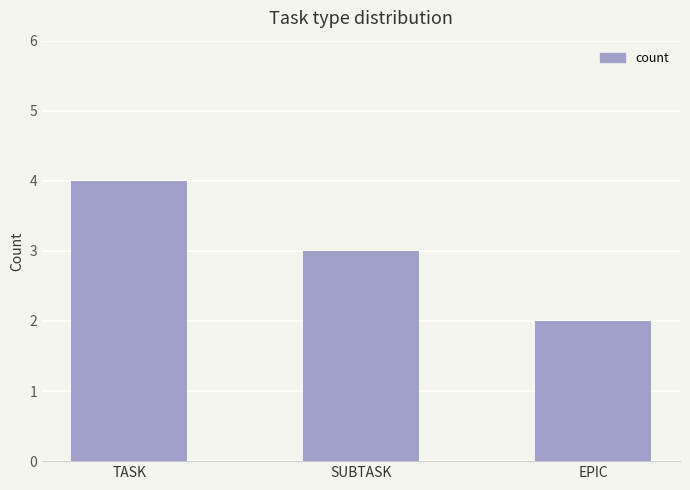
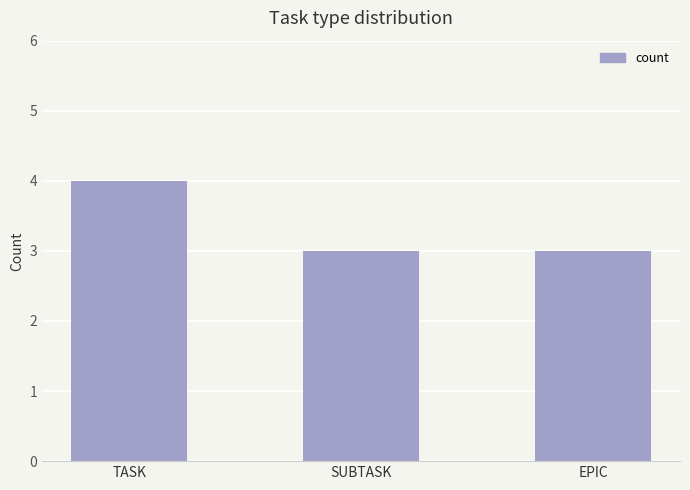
EPIC: 2 -> 3
